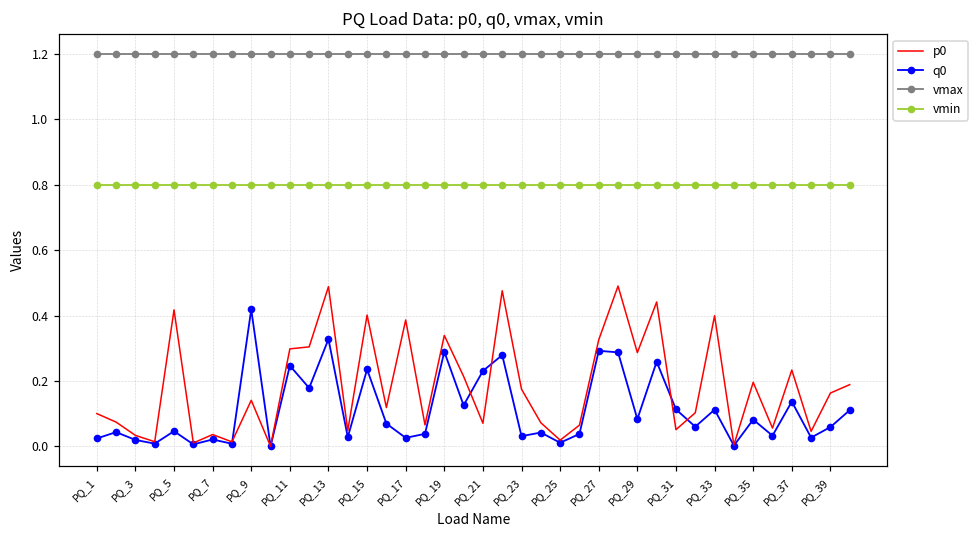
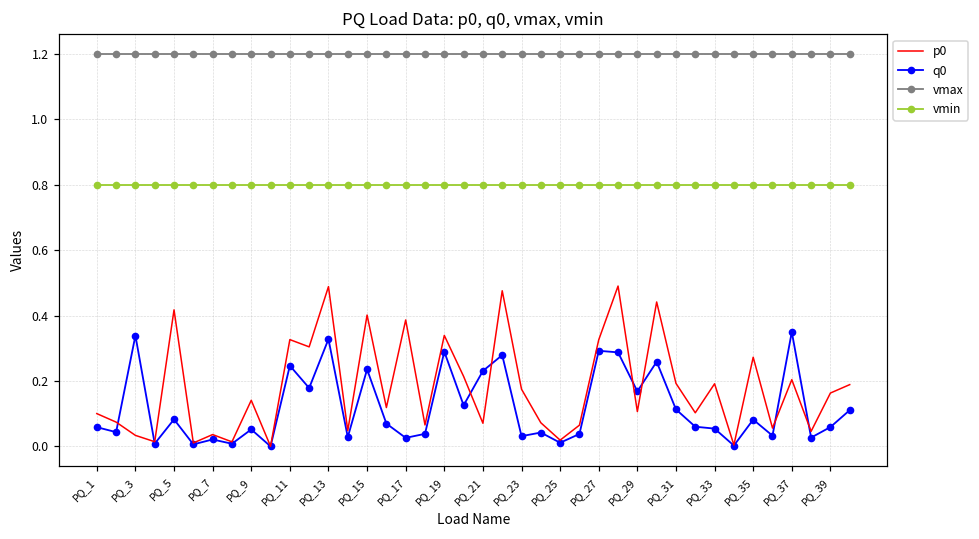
q0, PQ_1: 0.02 -> 0.06
q0, PQ_3: 0.02 -> 0.34
q0, PQ_5: 0.05 -> 0.08
q0, PQ_9: 0.42 -> 0.05
p0, PQ_11: 0.30 -> 0.33
p0, PQ_29: 0.29 -> 0.11
q0, PQ_29: 0.08 -> 0.17
p0, PQ_31: 0.05 -> 0.19
p0, PQ_33: 0.40 -> 0.19
q0, PQ_33: 0.11 -> 0.05
p0, PQ_35: 0.20 -> 0.27
p0, PQ_37: 0.23 -> 0.20
q0, PQ_37: 0.14 -> 0.35
